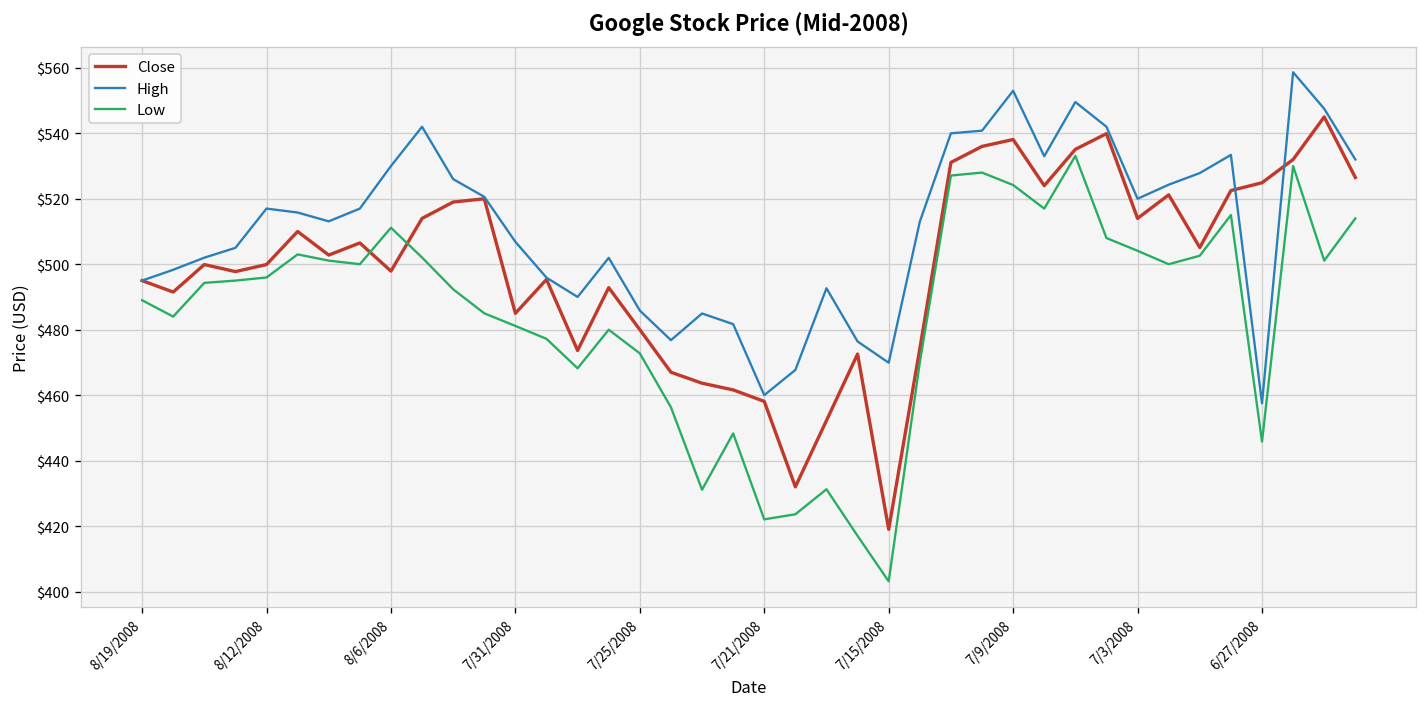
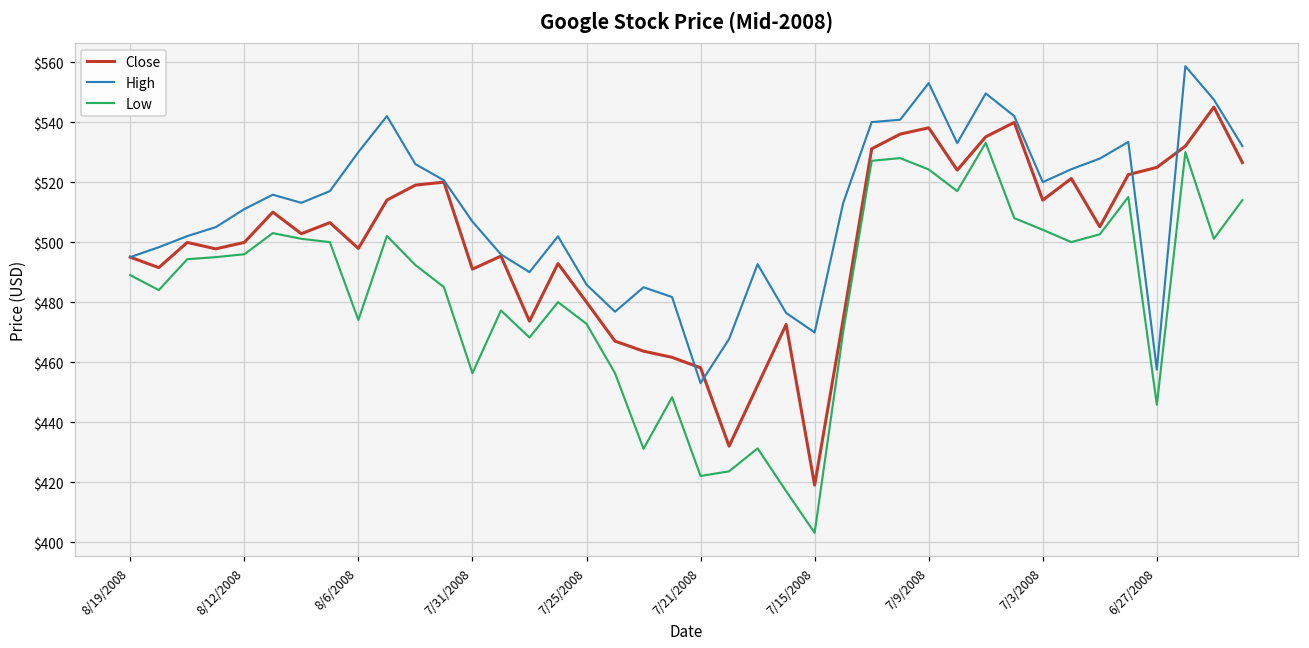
High, 8/12/2008: $517 -> $511
Low, 8/6/2008: $511 -> $474
Close, 7/31/2008: $485 -> $491
Low, 7/31/2008: $481 -> $456
High, 7/21/2008: $460 -> $453
